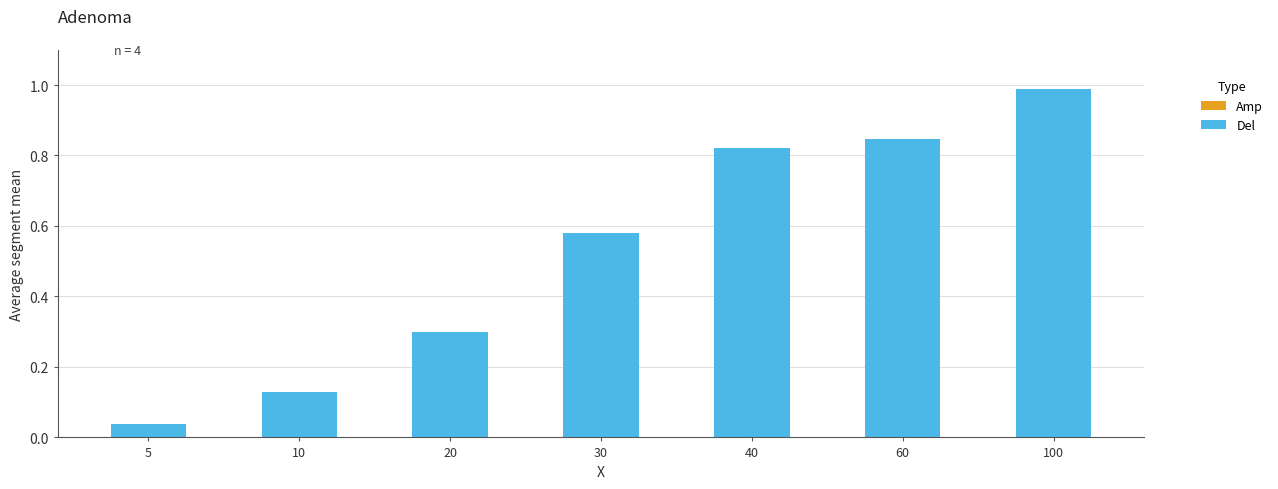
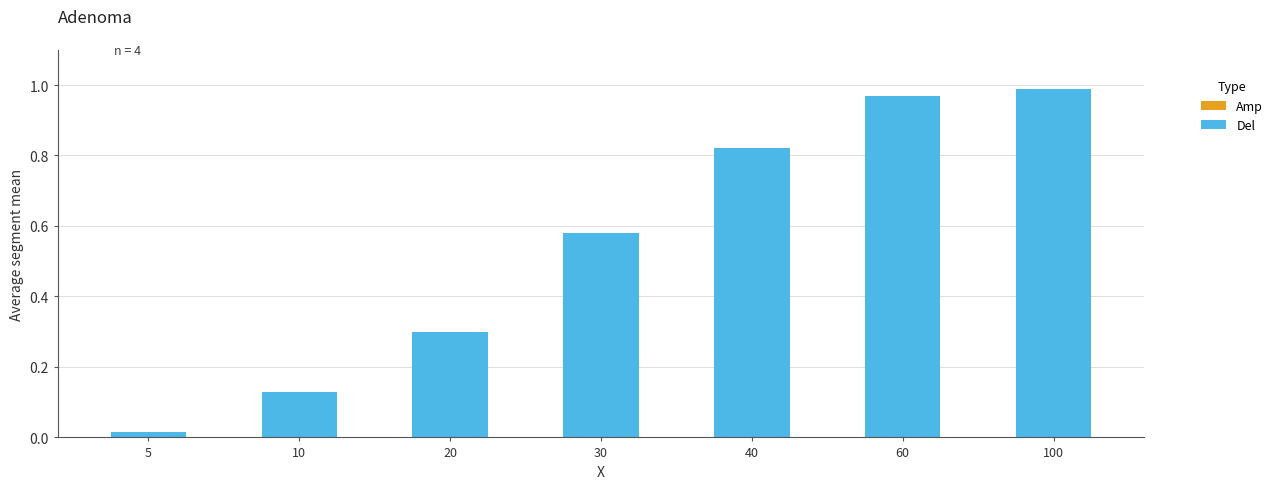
5: 0.04 -> 0.01
60: 0.85 -> 0.97
